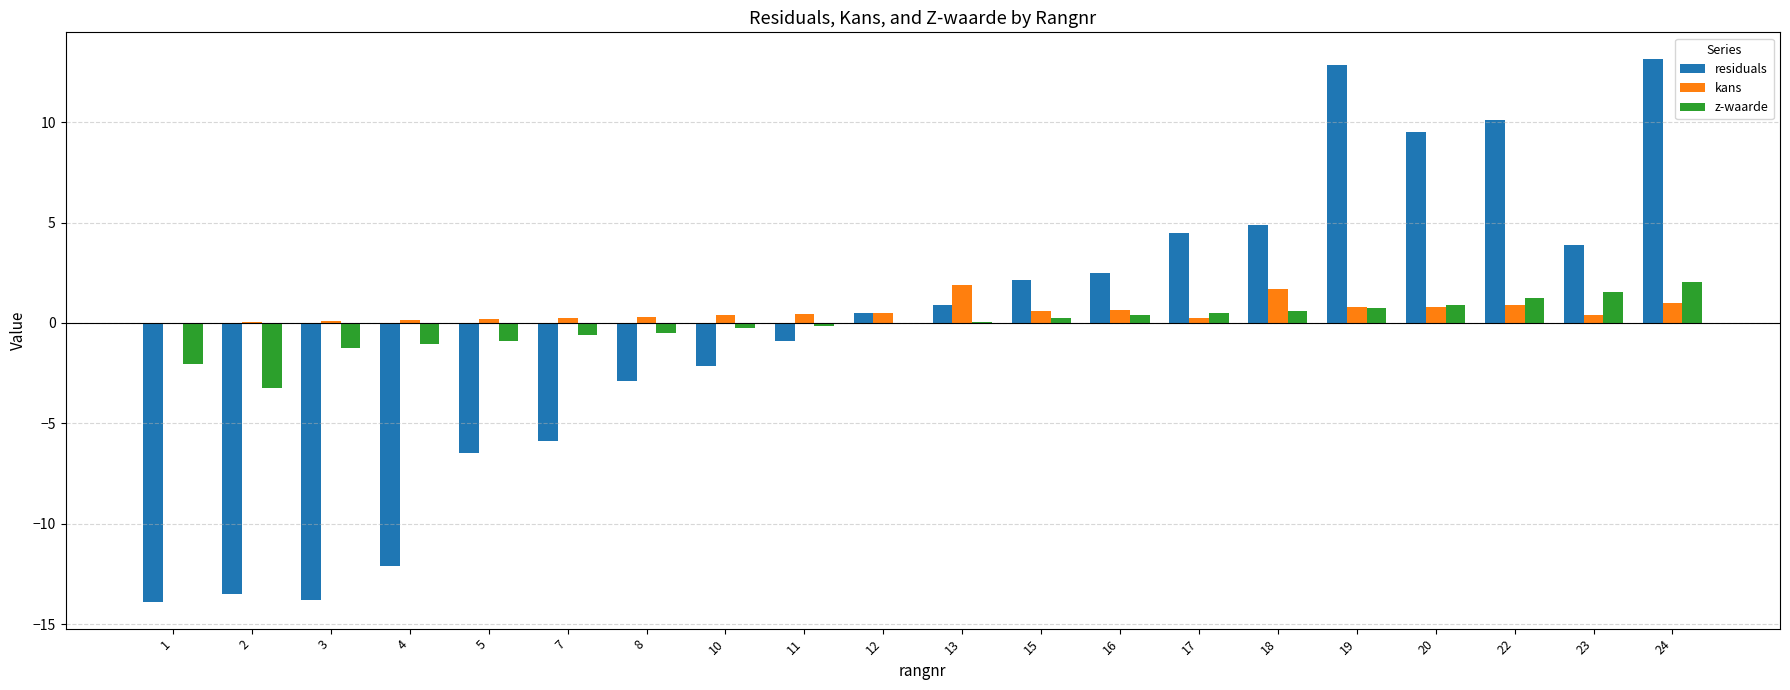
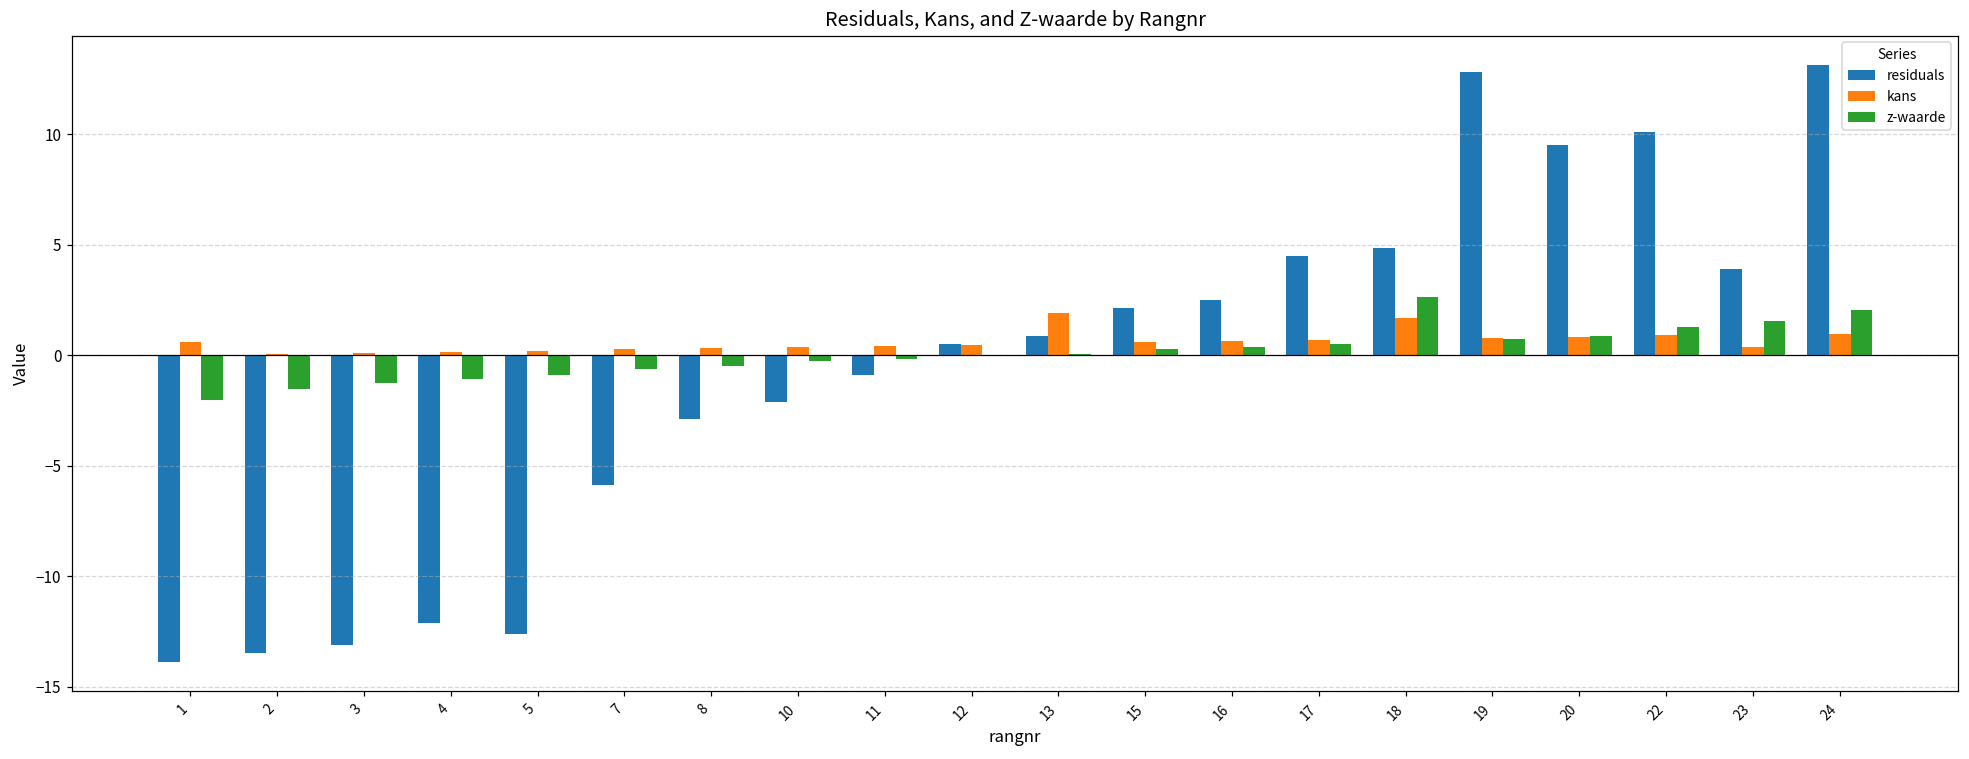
kans, 1: 0.0 -> 0.6
z-waarde, 2: -3.2 -> -1.5
residuals, 3: -13.8 -> -13.1
residuals, 5: -6.5 -> -12.6
kans, 17: 0.3 -> 0.7
z-waarde, 18: 0.6 -> 2.6
